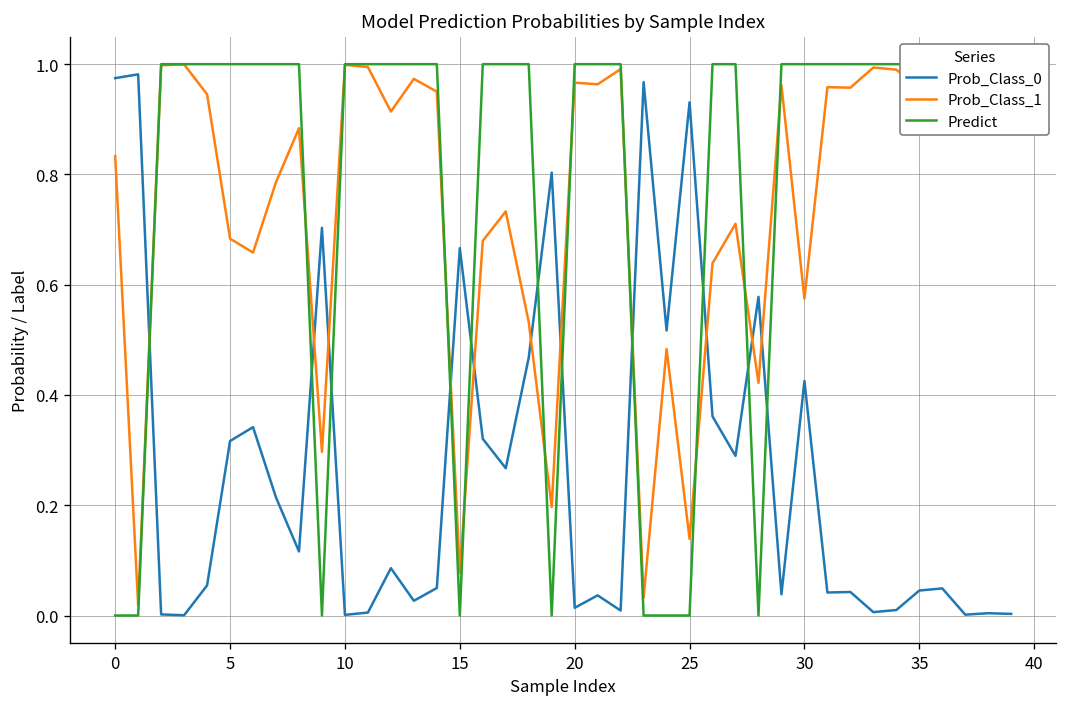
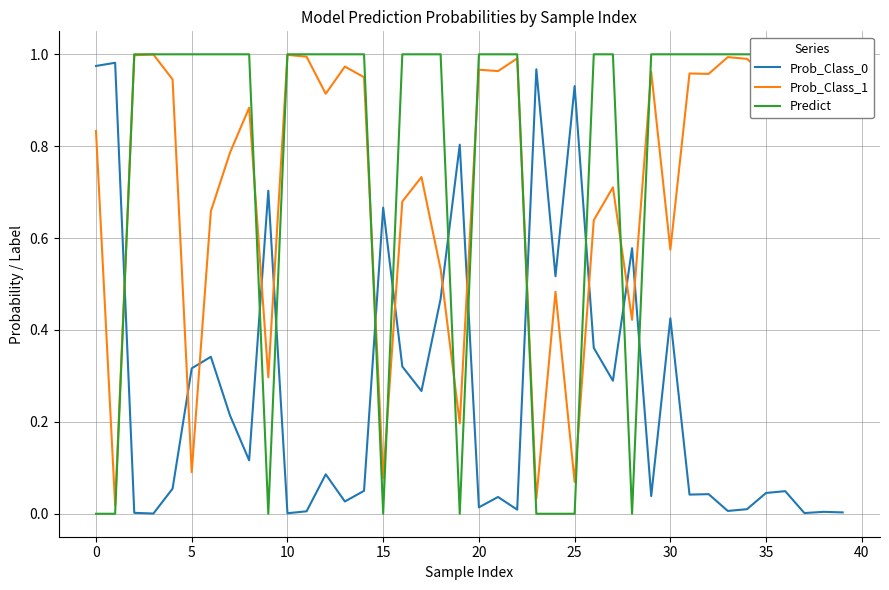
Prob_Class_1, 5: 0.68 -> 0.09
Prob_Class_1, 25: 0.14 -> 0.07
